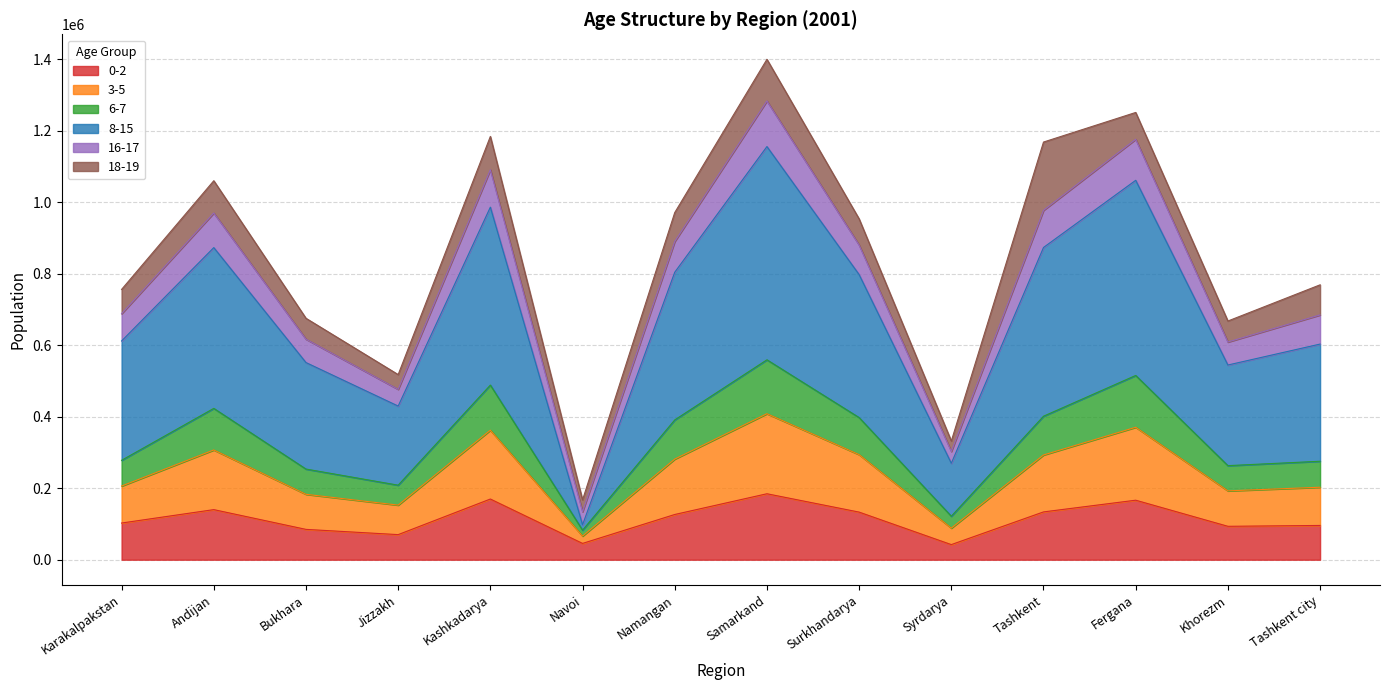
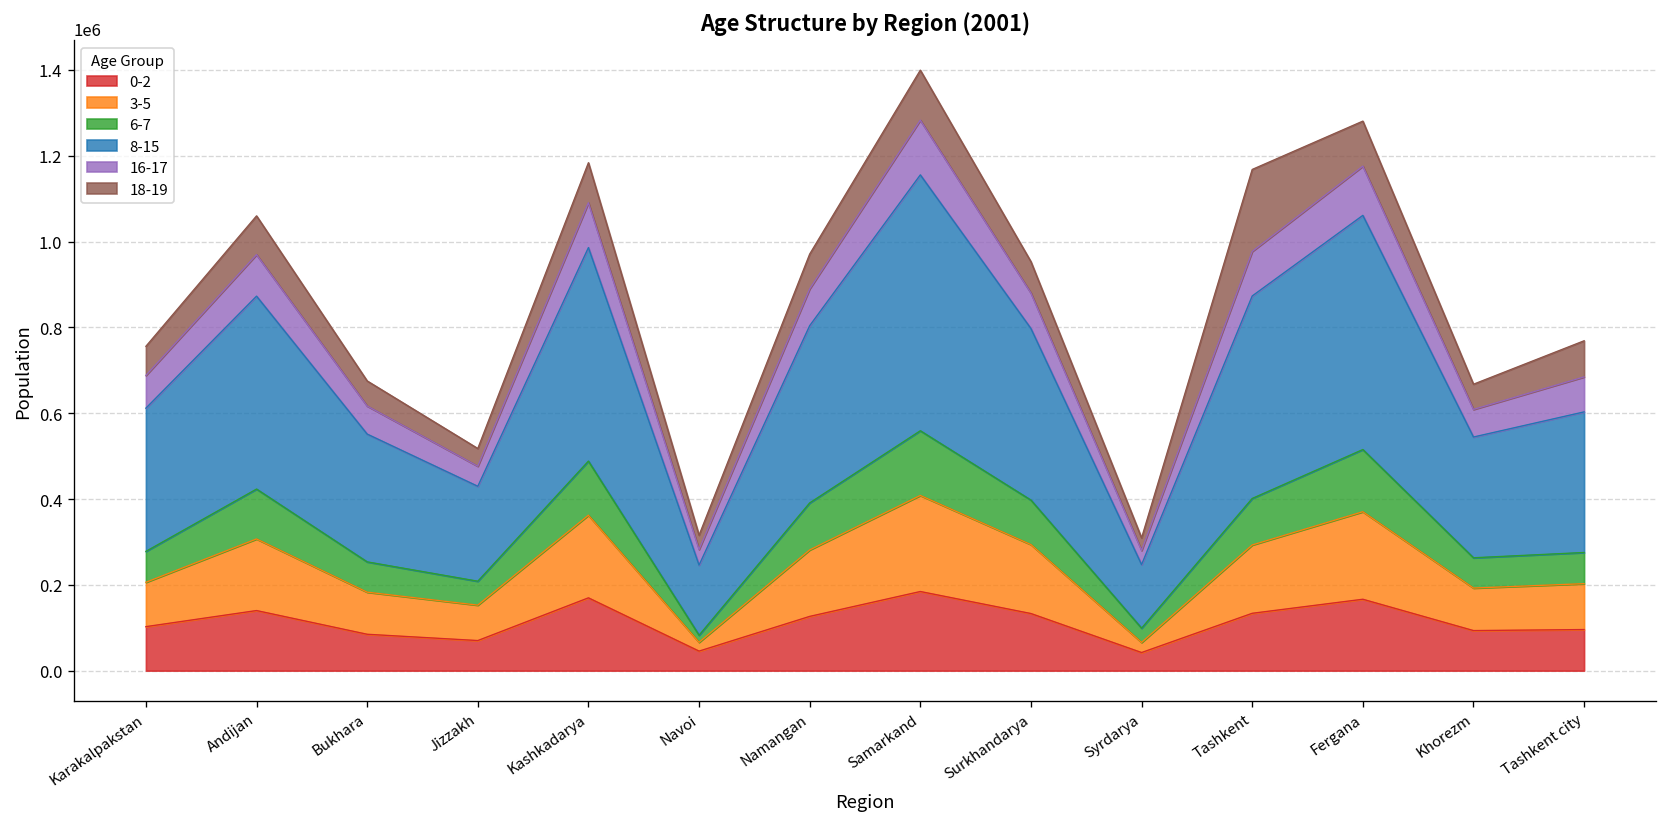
8-15, Navoi: 20000 -> 160000
3-5, Syrdarya: 50000 -> 20000
18-19, Fergana: 80000 -> 100000
